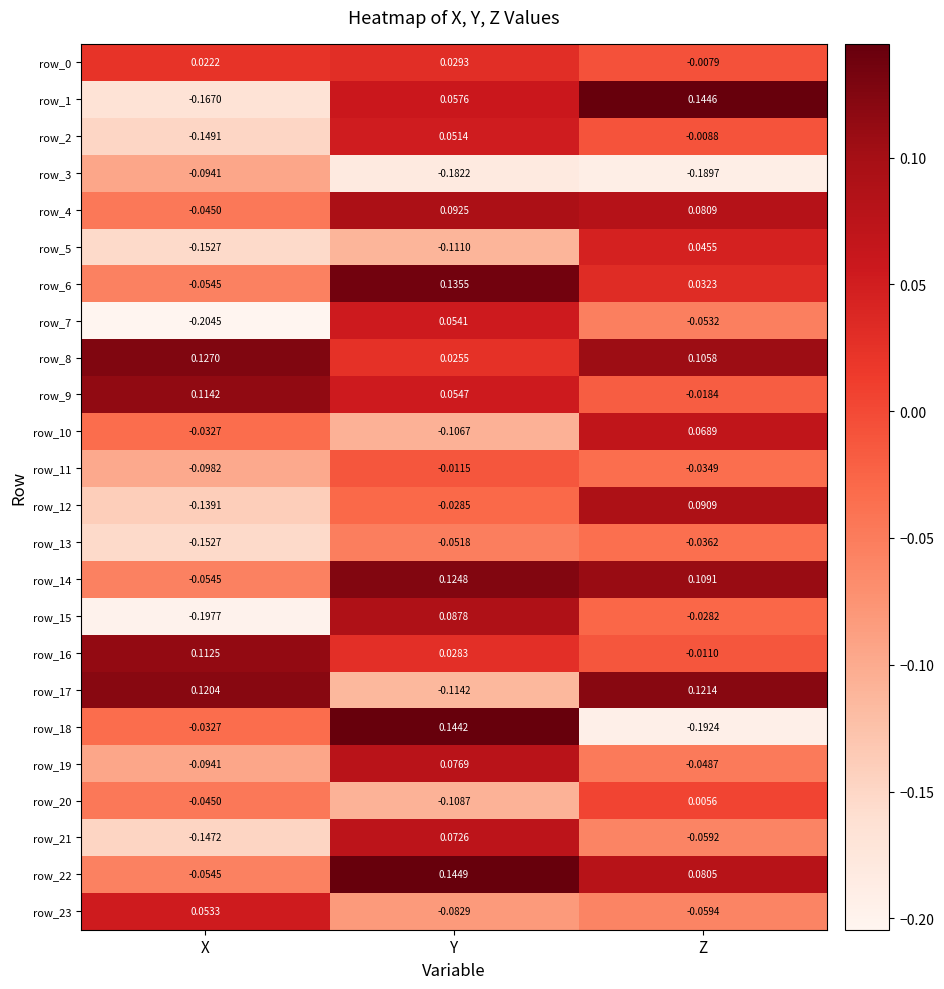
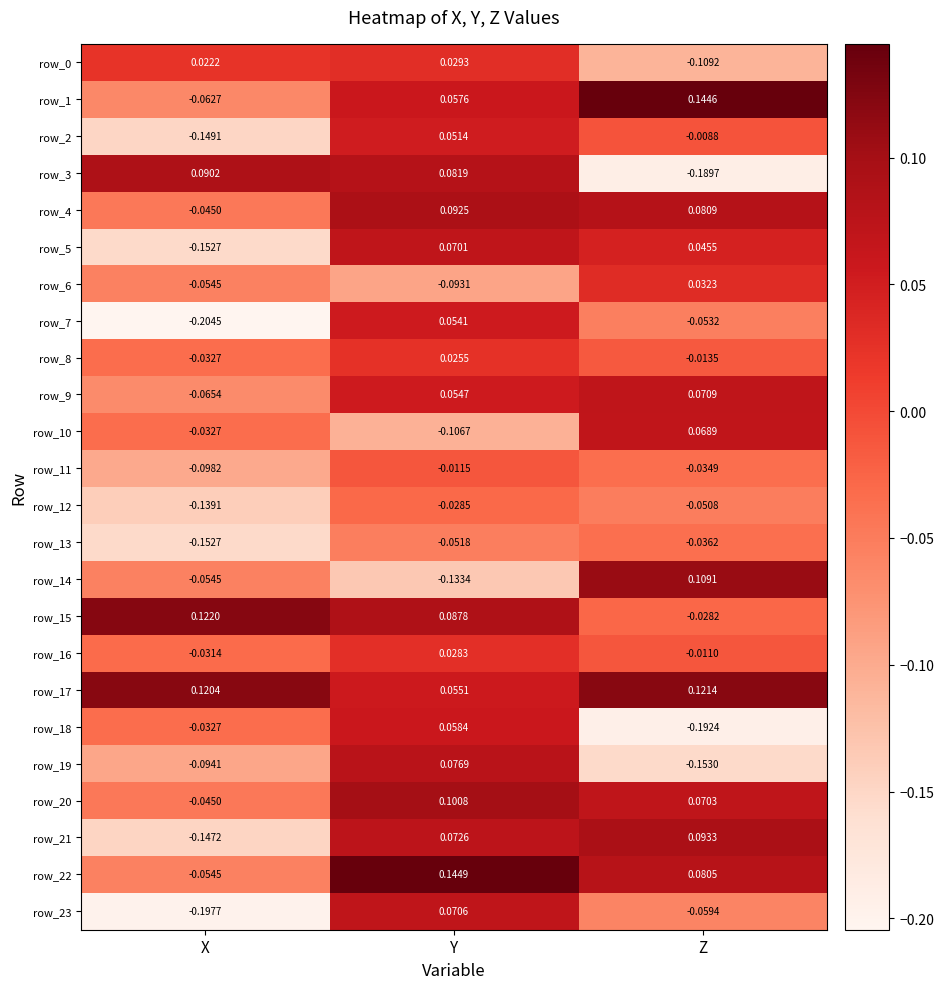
row_0, Z: -0.0079 -> -0.1092
row_1, X: -0.1670 -> -0.0627
row_3, X: -0.0941 -> 0.0902
row_3, Y: -0.1822 -> 0.0819
row_5, Y: -0.1110 -> 0.0701
row_6, Y: 0.1355 -> -0.0931
row_8, X: 0.1270 -> -0.0327
row_8, Z: 0.1058 -> -0.0135
row_9, X: 0.1142 -> -0.0654
row_9, Z: -0.0184 -> 0.0709
row_12, Z: 0.0909 -> -0.0508
row_14, Y: 0.1248 -> -0.1334
row_15, X: -0.1977 -> 0.1220
row_16, X: 0.1125 -> -0.0314
row_17, Y: -0.1142 -> 0.0551
row_18, Y: 0.1442 -> 0.0584
row_19, Z: -0.0487 -> -0.1530
row_20, Y: -0.1087 -> 0.1008
row_20, Z: 0.0056 -> 0.0703
row_21, Z: -0.0592 -> 0.0933
row_23, X: 0.0533 -> -0.1977
row_23, Y: -0.0829 -> 0.0706
